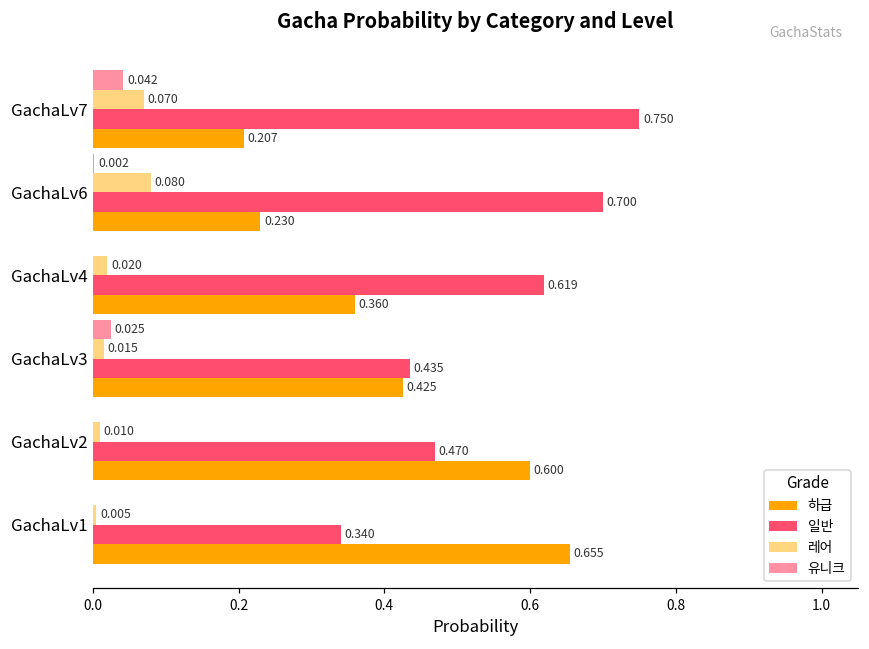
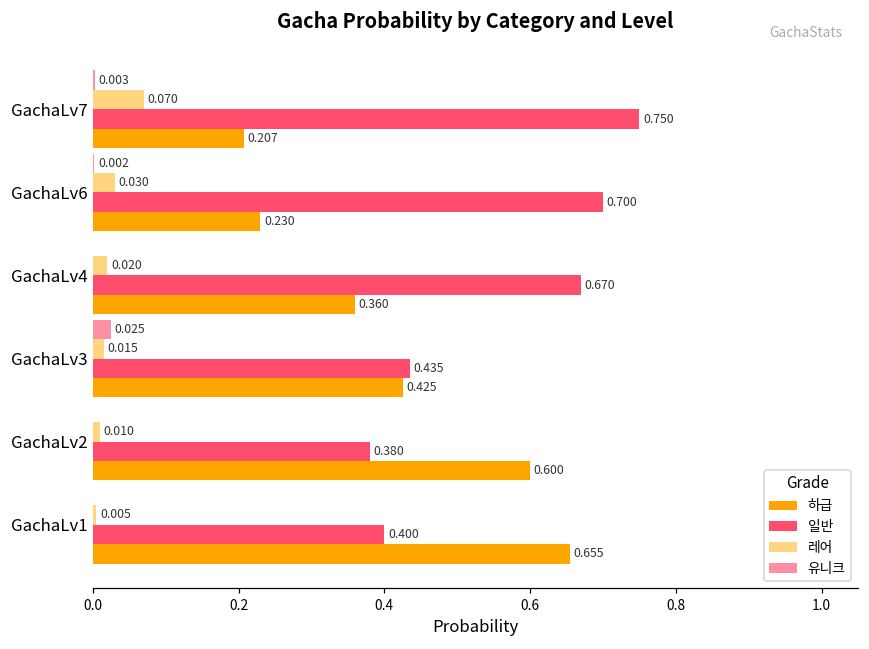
유니크, GachaLv7: 0.042 -> 0.003
레어, GachaLv6: 0.080 -> 0.030
일반, GachaLv4: 0.619 -> 0.670
일반, GachaLv2: 0.470 -> 0.380
일반, GachaLv1: 0.340 -> 0.400
